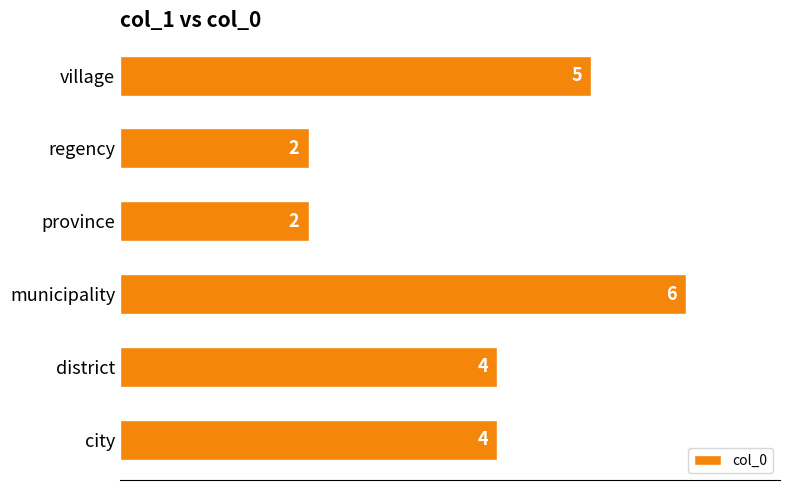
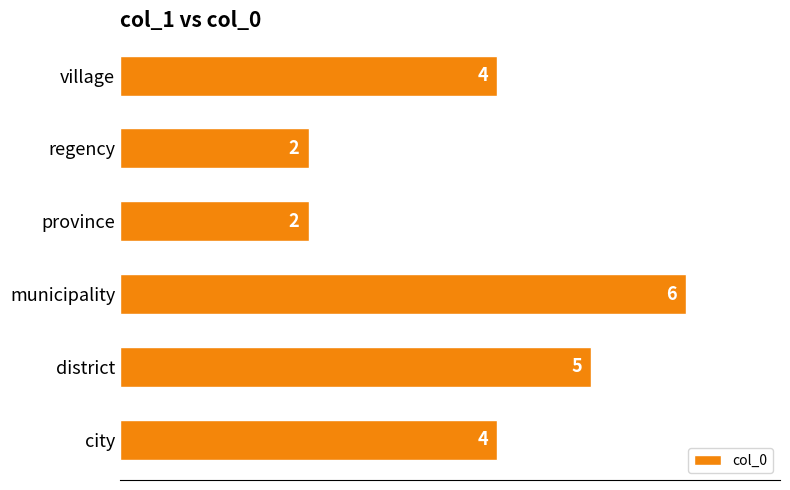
village: 5 -> 4
district: 4 -> 5
